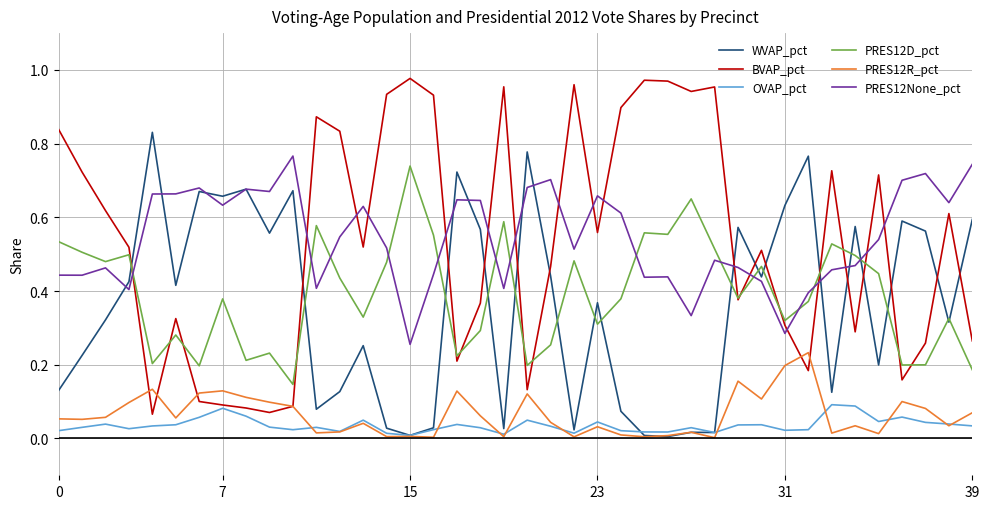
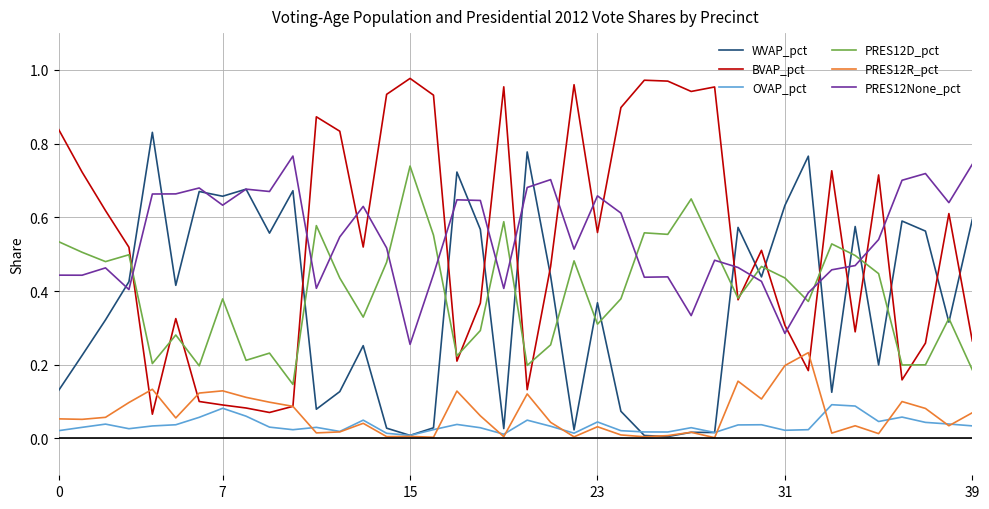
PRES12D_pct, 31: 0.32 -> 0.44
